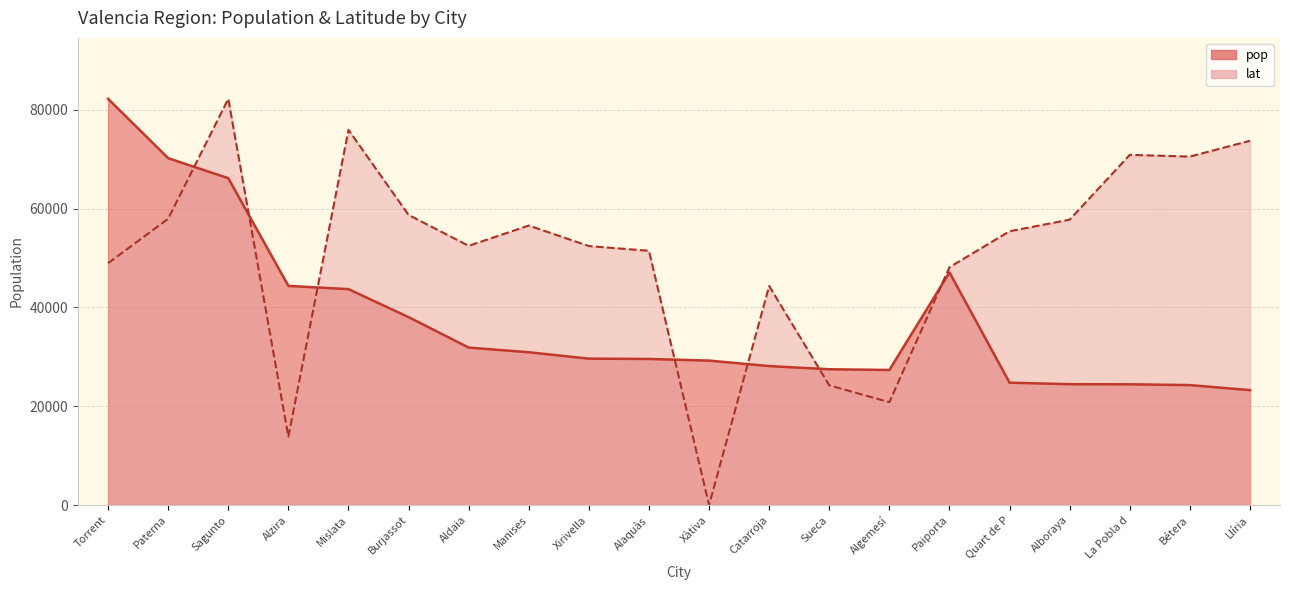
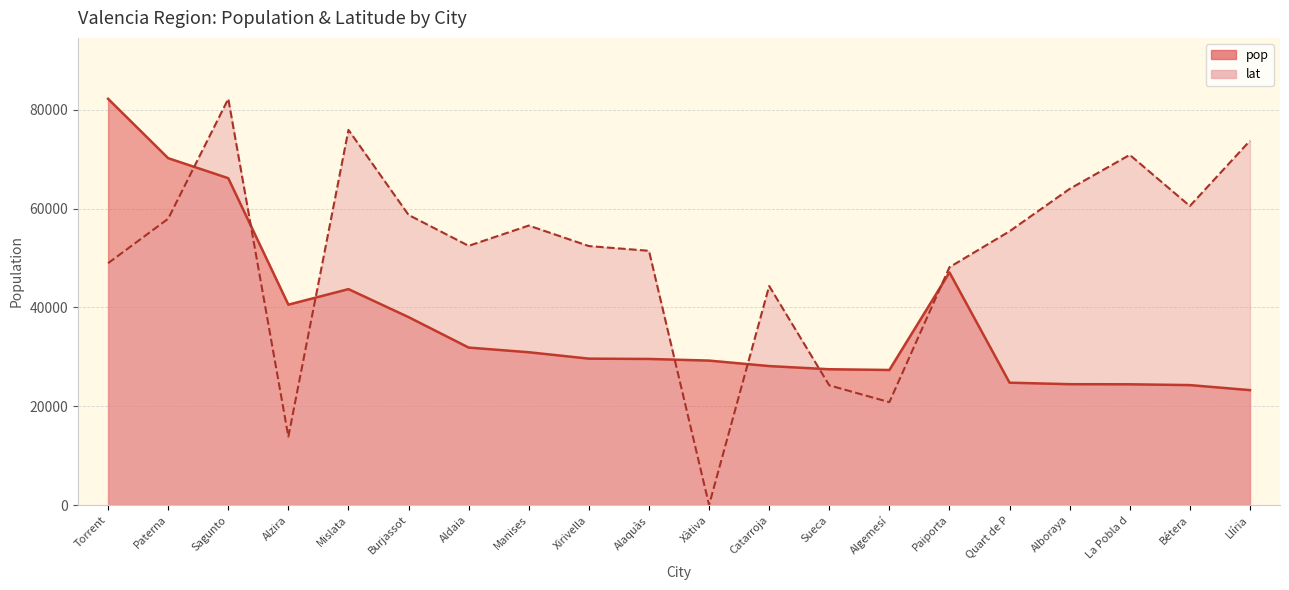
pop, Alzira: 44000 -> 41000
lat, Alboraya: 58000 -> 64000
lat, Bétera: 71000 -> 61000
